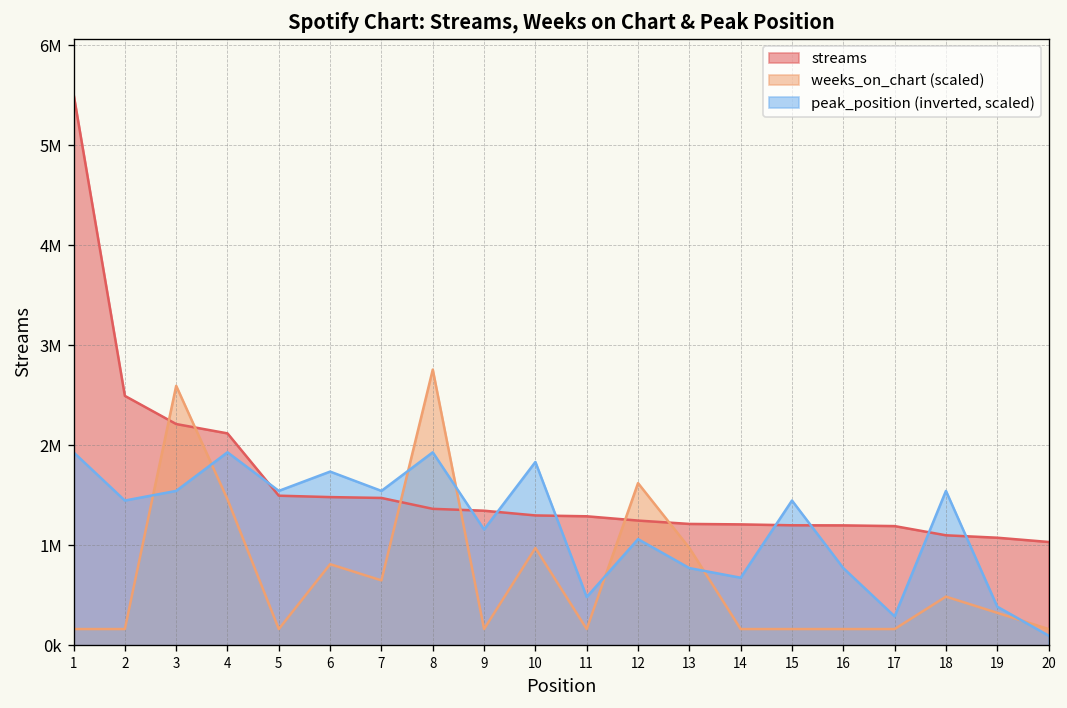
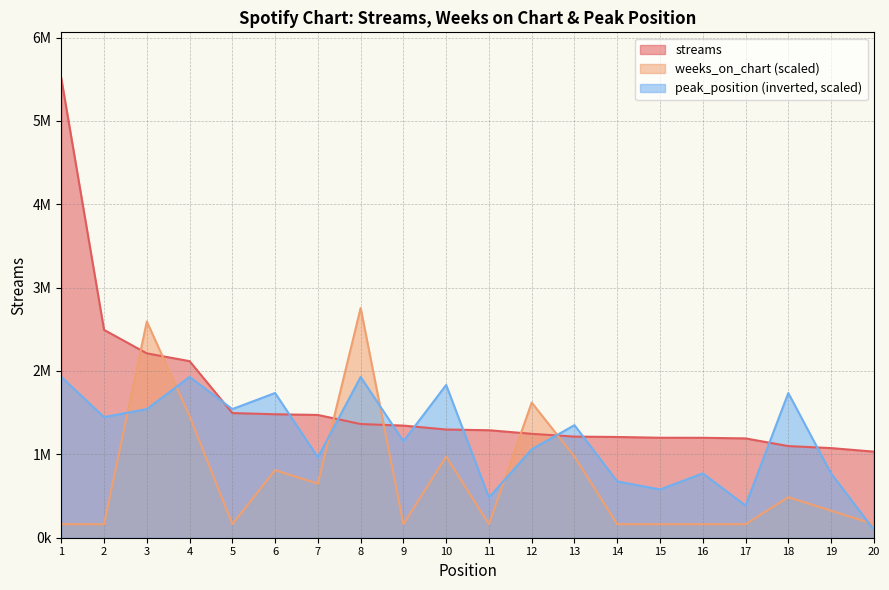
peak_position (inverted, scaled), 7: 1500000 -> 1000000
peak_position (inverted, scaled), 13: 800000 -> 1400000
peak_position (inverted, scaled), 15: 1400000 -> 600000
peak_position (inverted, scaled), 17: 300000 -> 400000
peak_position (inverted, scaled), 18: 1500000 -> 1700000
peak_position (inverted, scaled), 19: 400000 -> 800000
